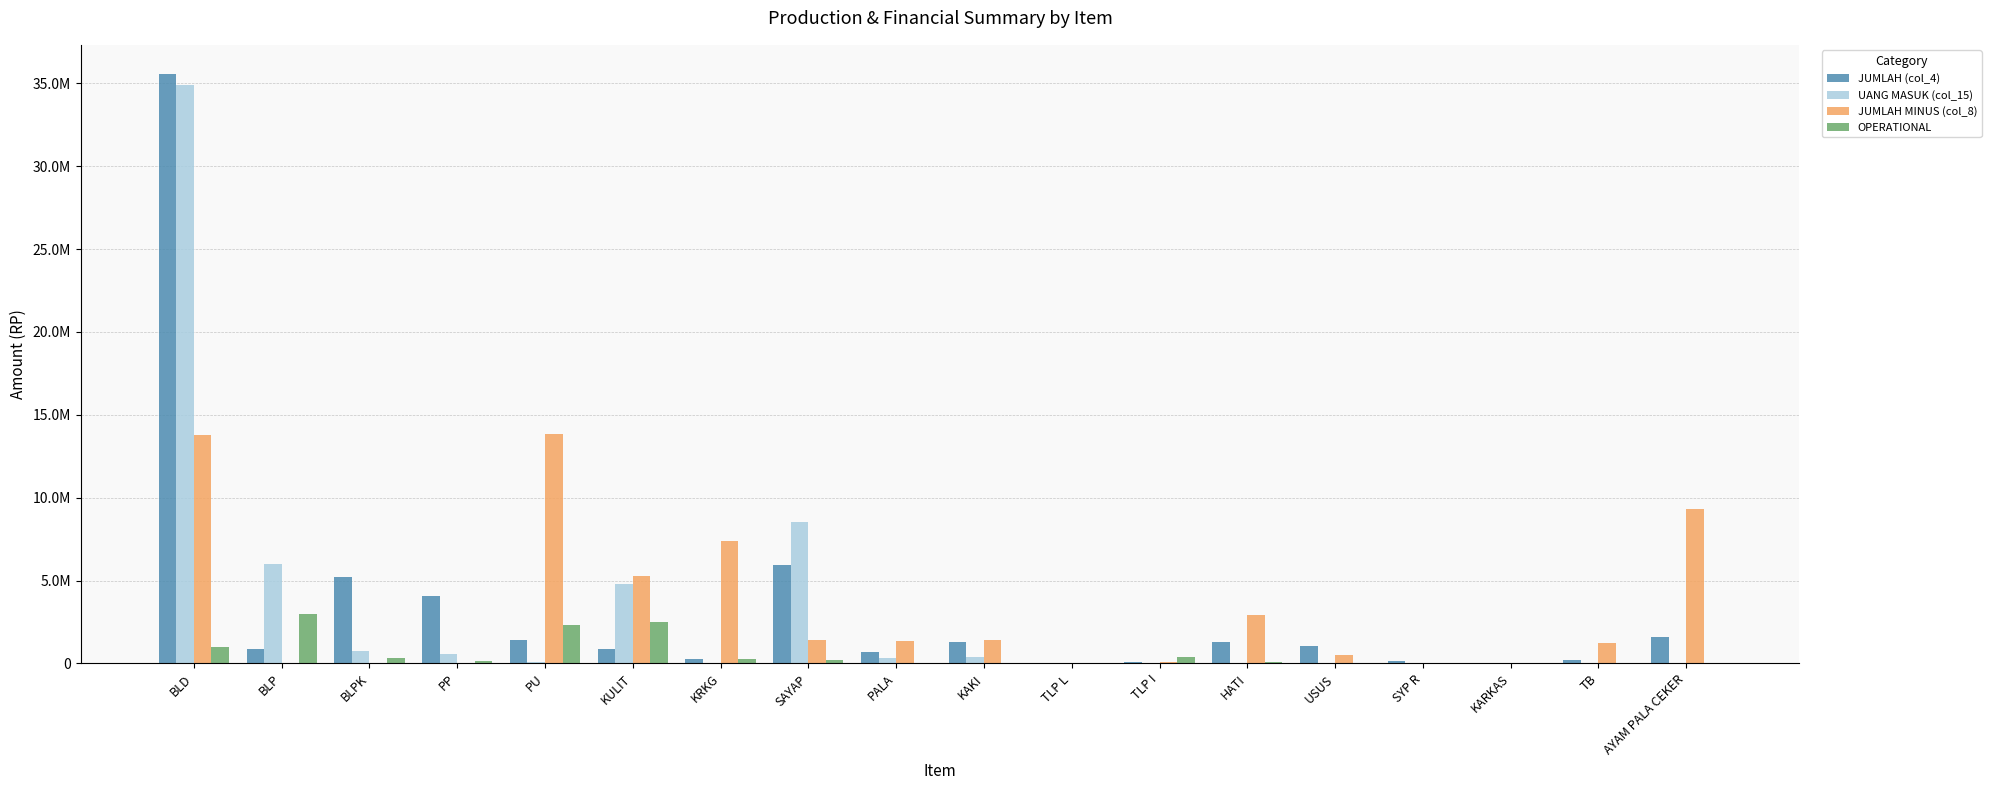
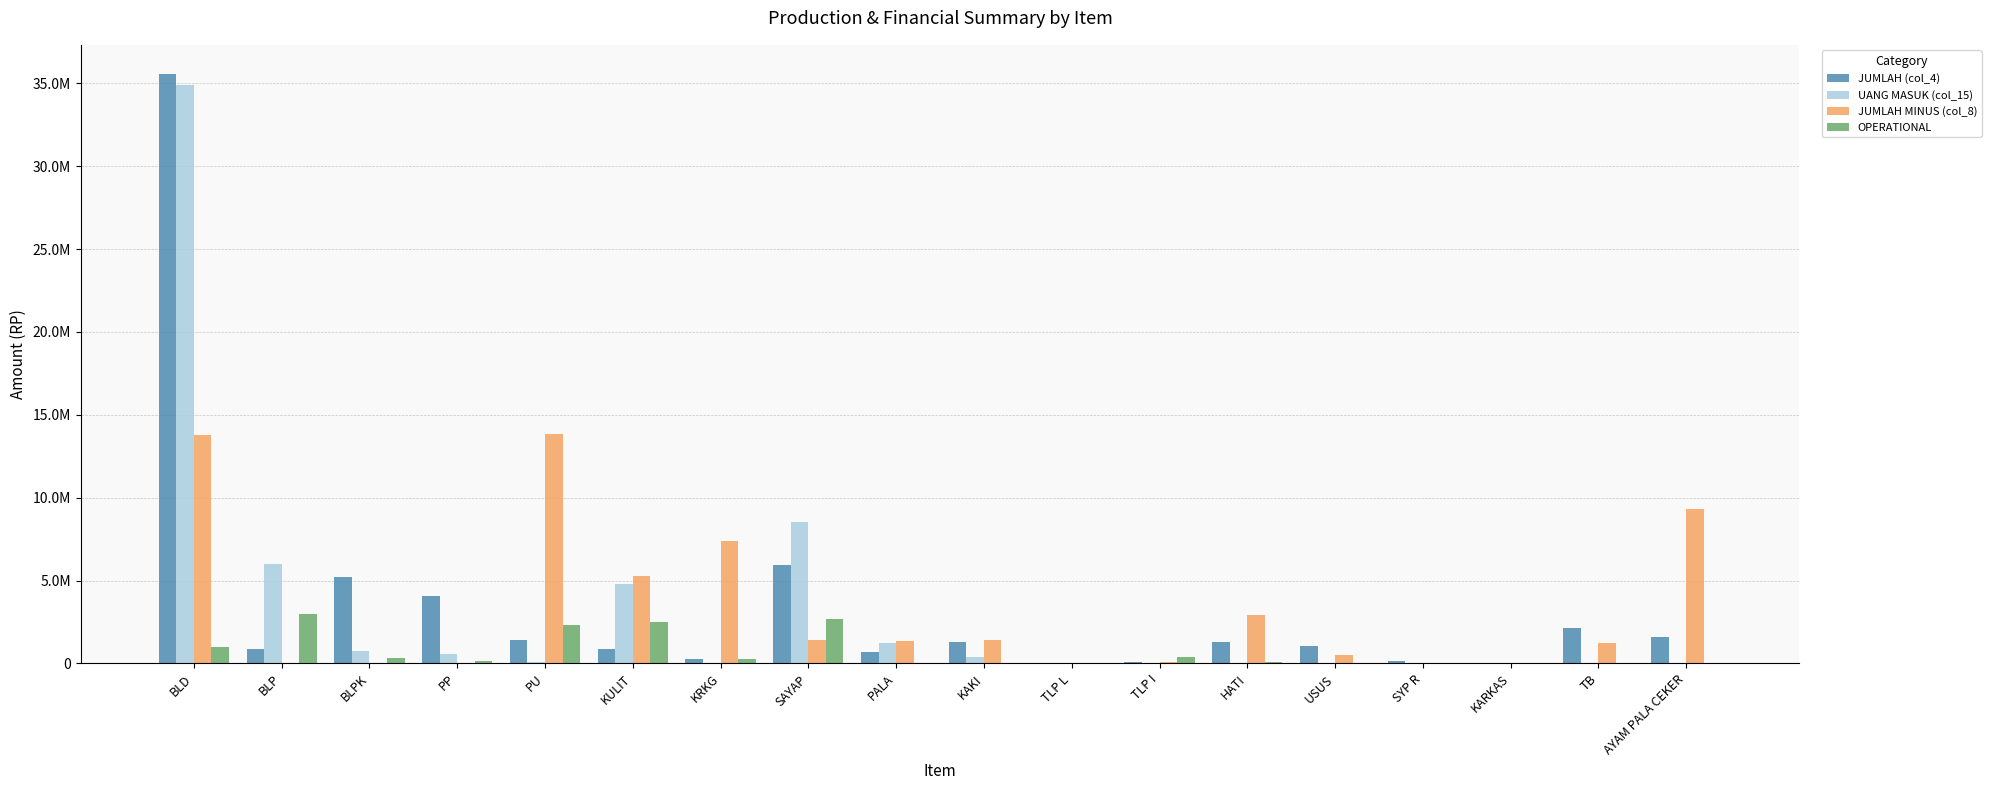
OPERATIONAL, SAYAP: 200000 -> 2700000
UANG MASUK (col_15), PALA: 400000 -> 1300000
JUMLAH (col_4), TB: 200000 -> 2200000
